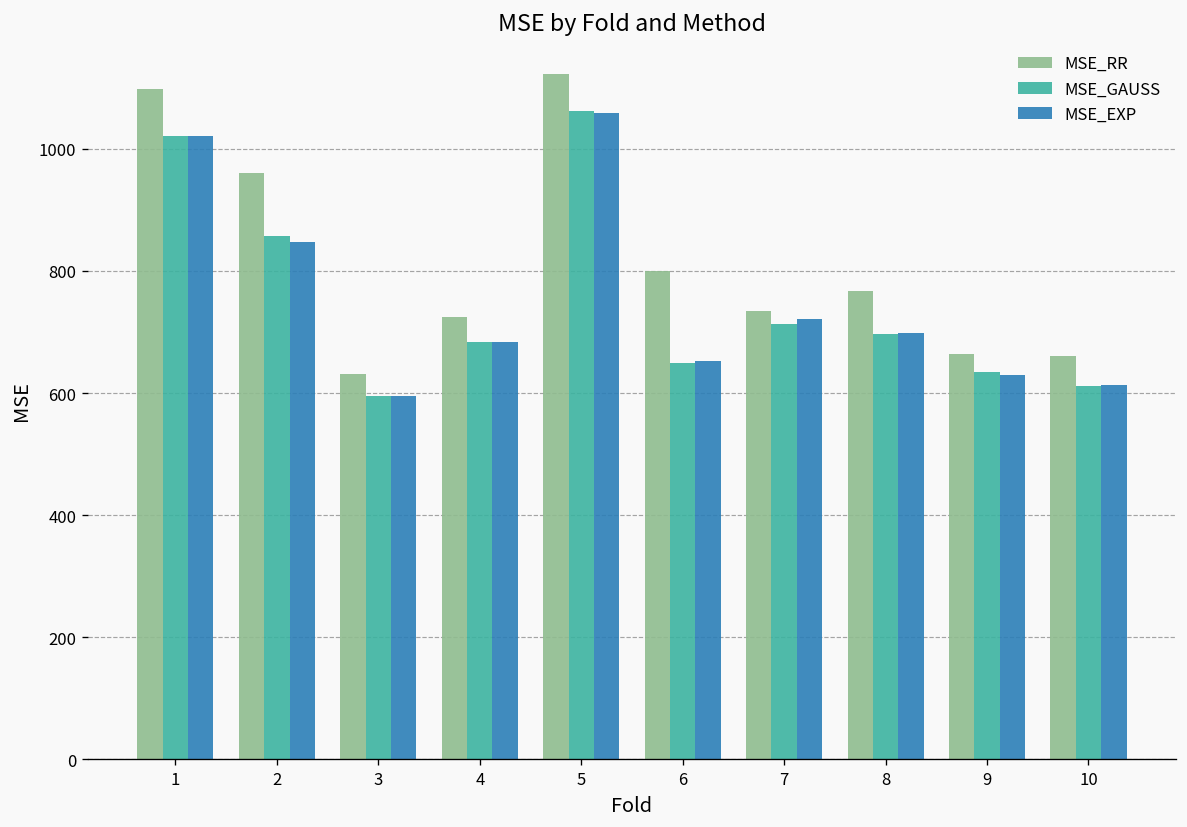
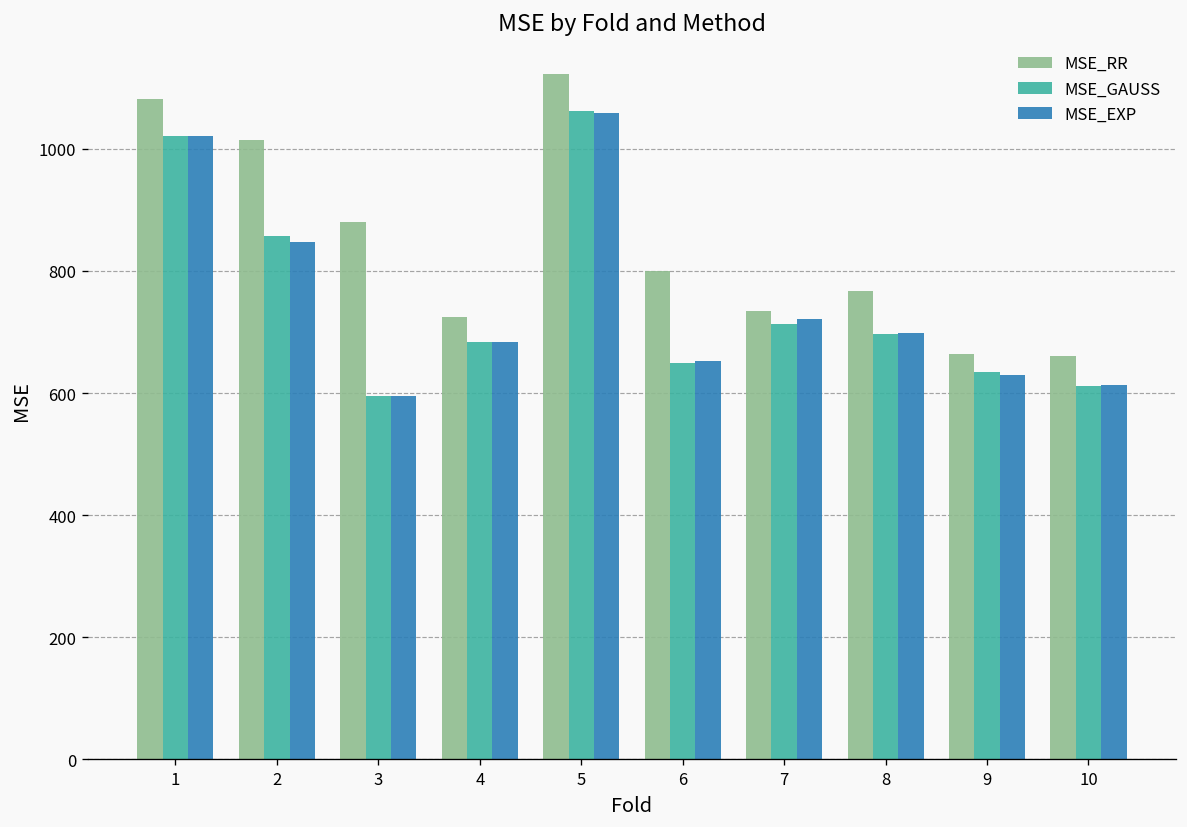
MSE_RR, 1: 1100 -> 1080
MSE_RR, 2: 960 -> 1010
MSE_RR, 3: 630 -> 880
